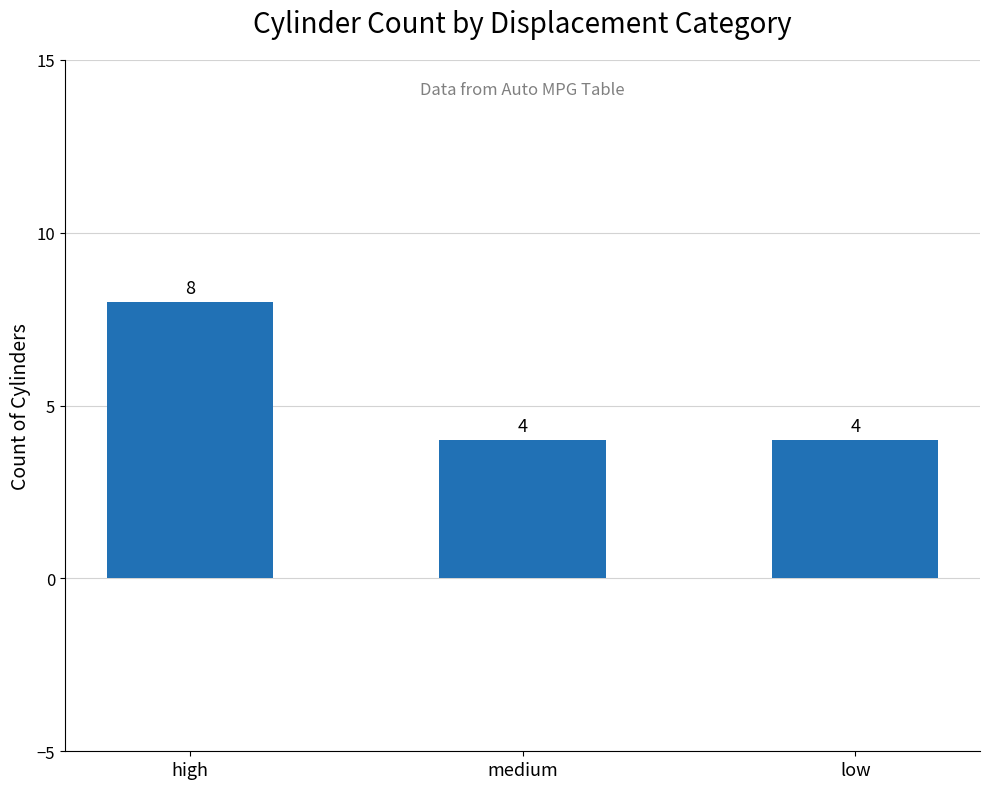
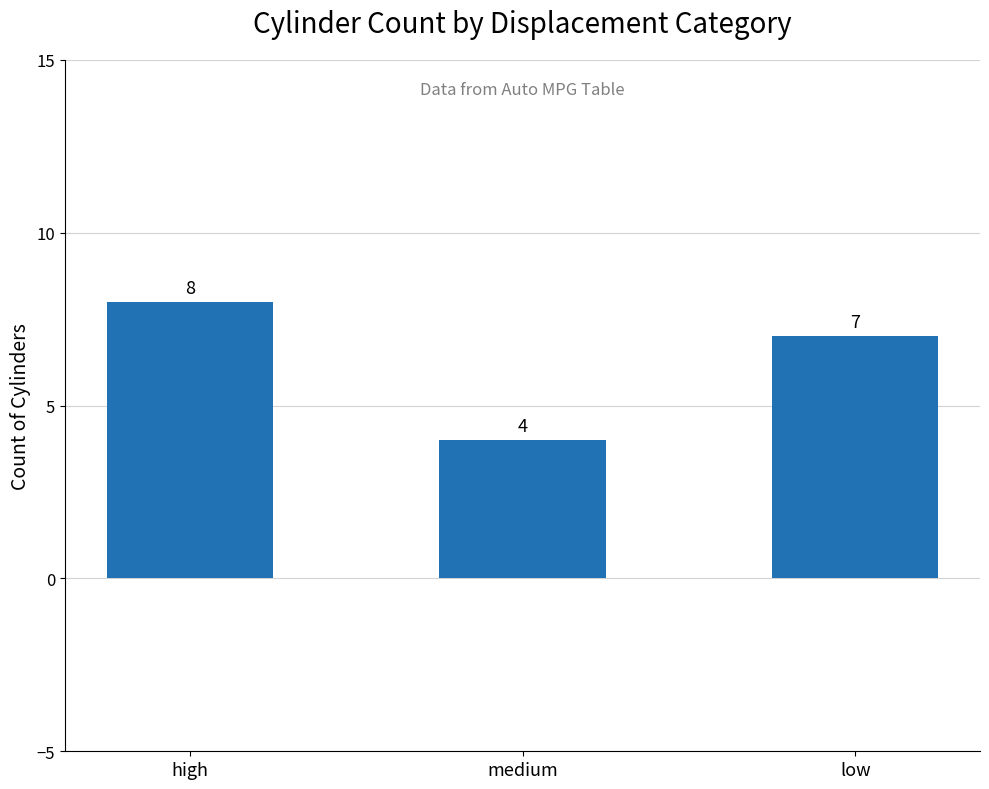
low: 4 -> 7
